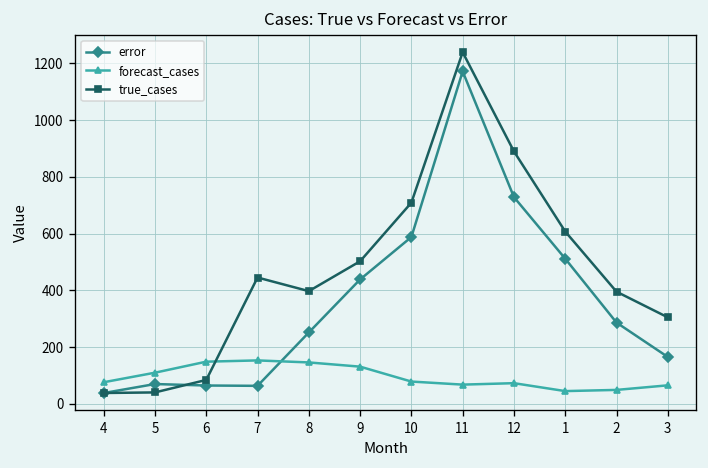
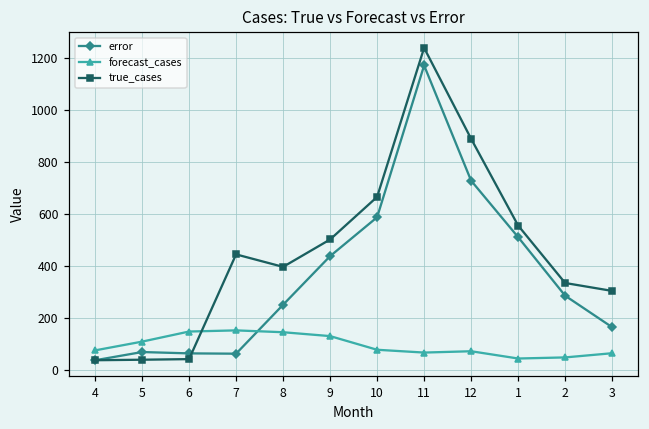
true_cases, 6: 80 -> 40
true_cases, 10: 710 -> 670
true_cases, 1: 610 -> 560
true_cases, 2: 400 -> 340
